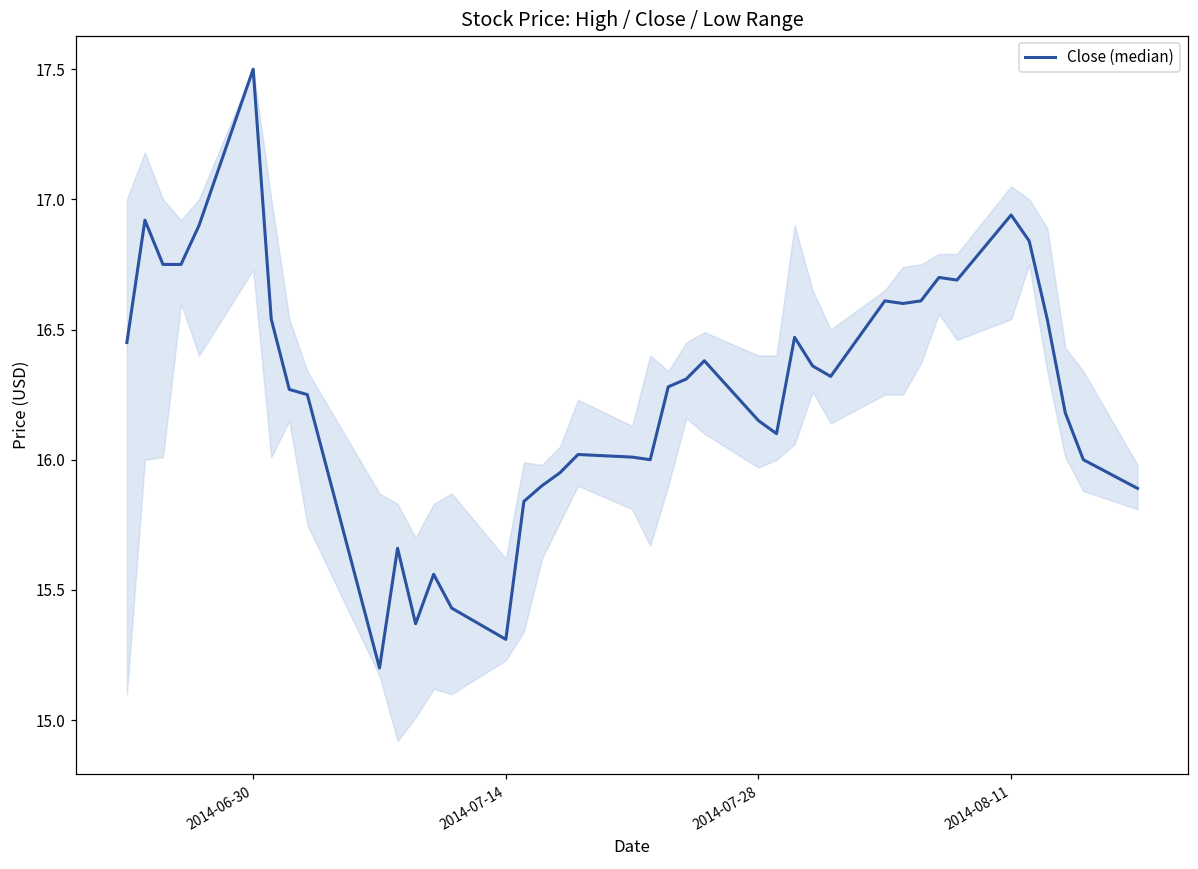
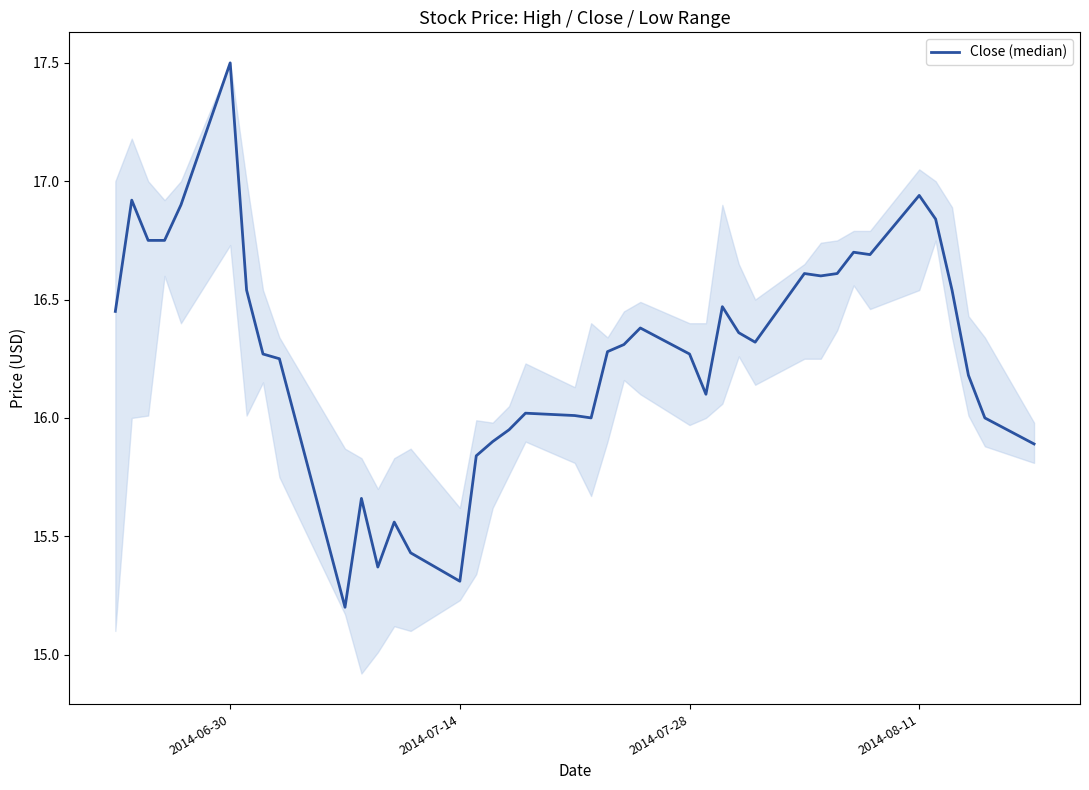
Close (median), 2014-07-28: 16.15 -> 16.27
